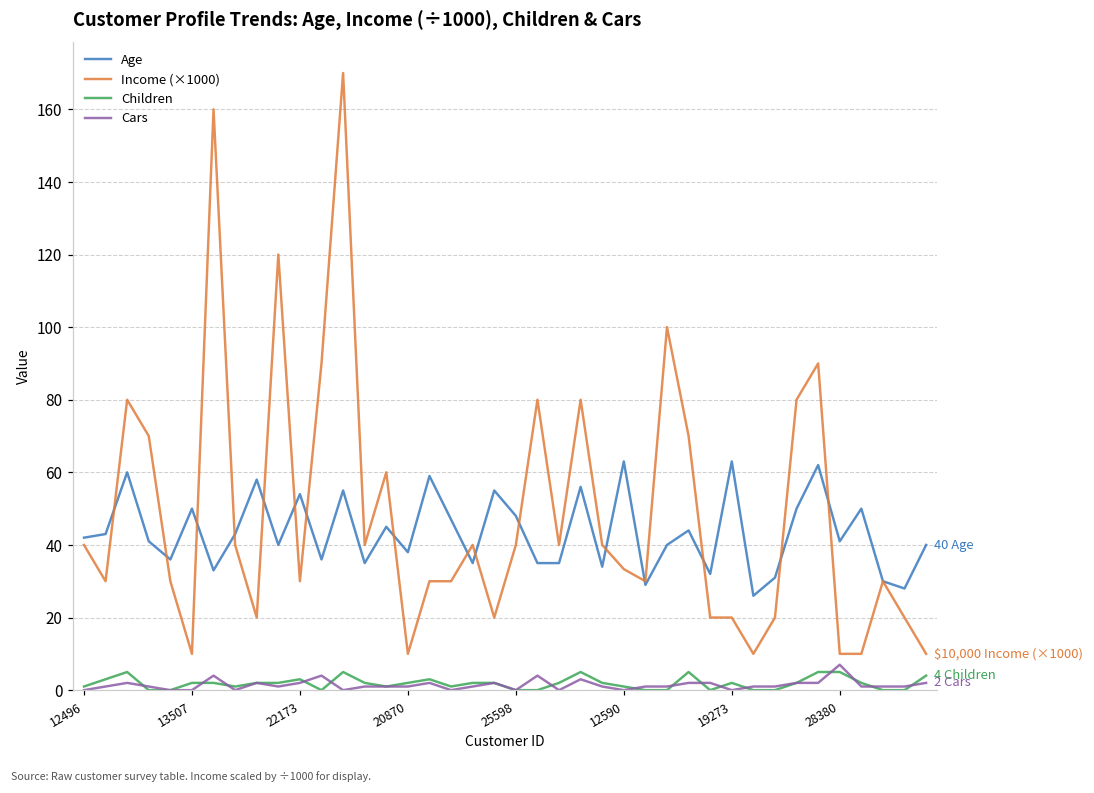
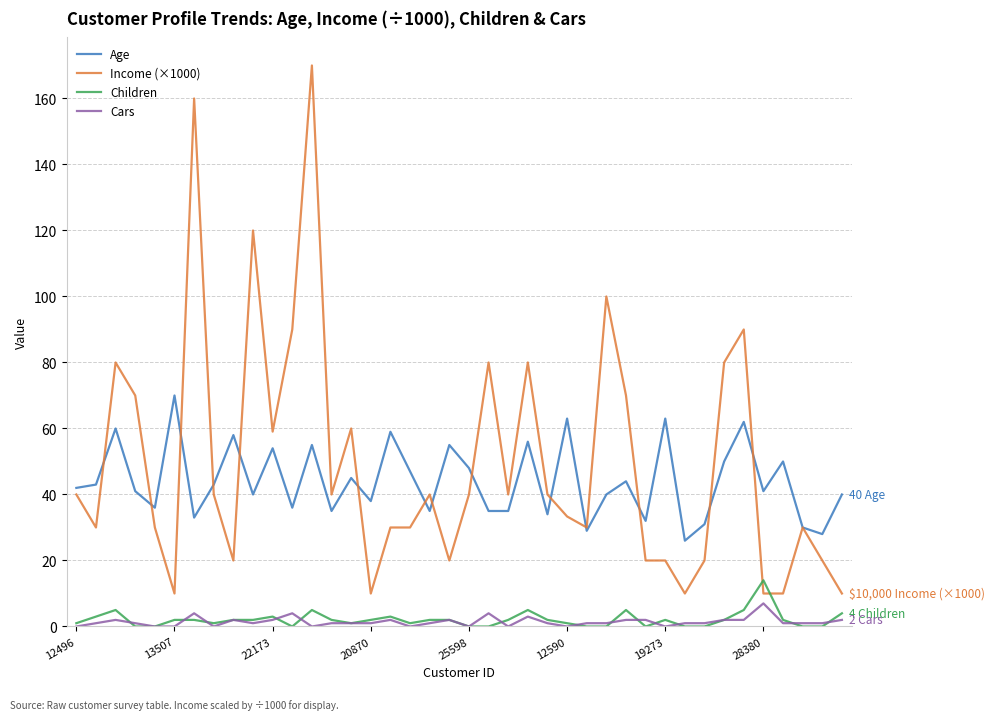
Age, 13507: 50 -> 70
Income (×1000), 22173: 30 -> 59
Children, 28380: 5 -> 14
